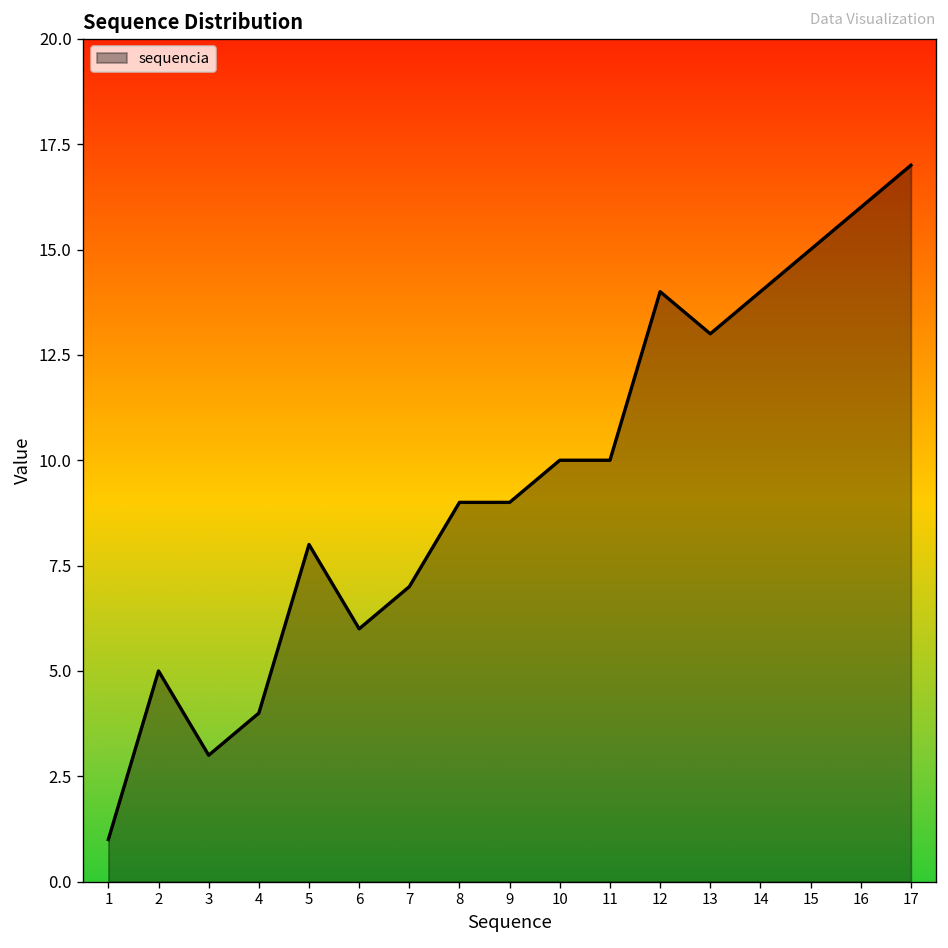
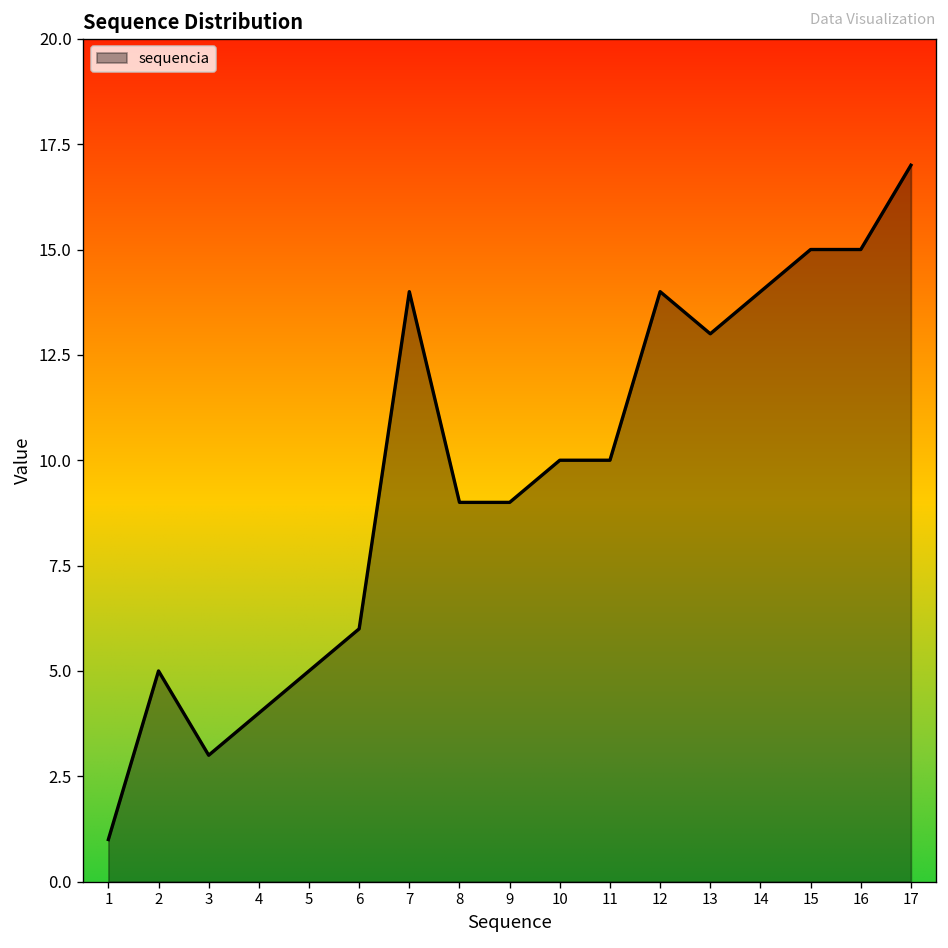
5: 8 -> 5
7: 7 -> 14
16: 16 -> 15
